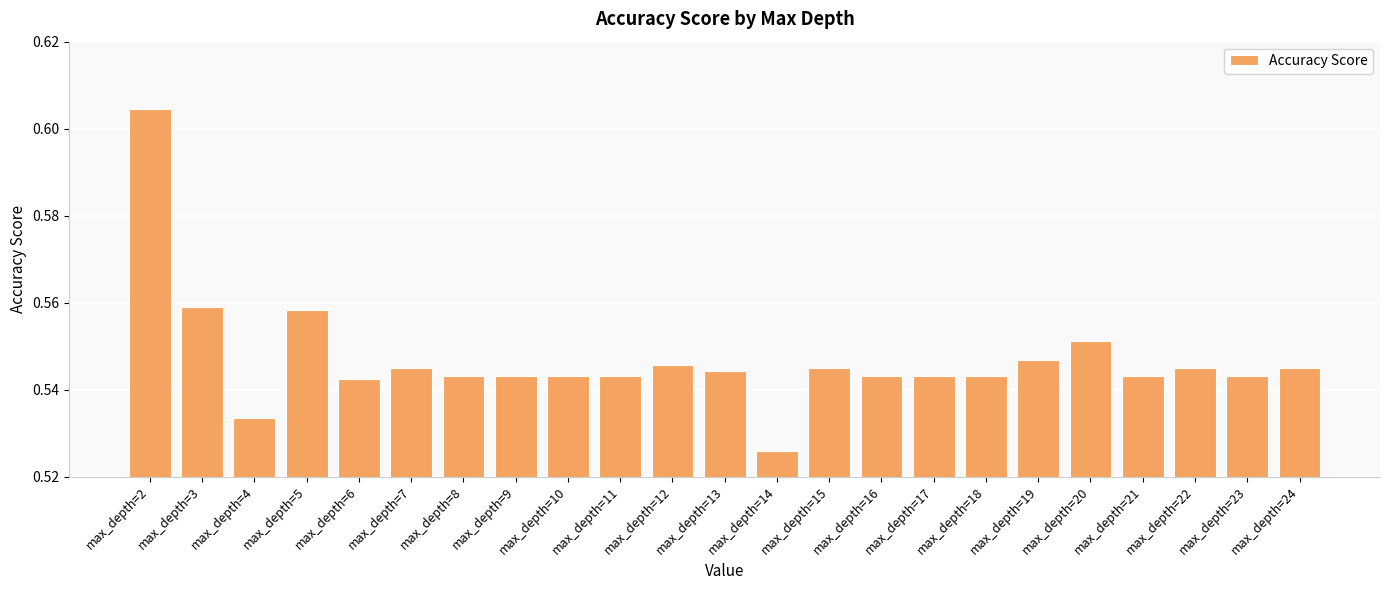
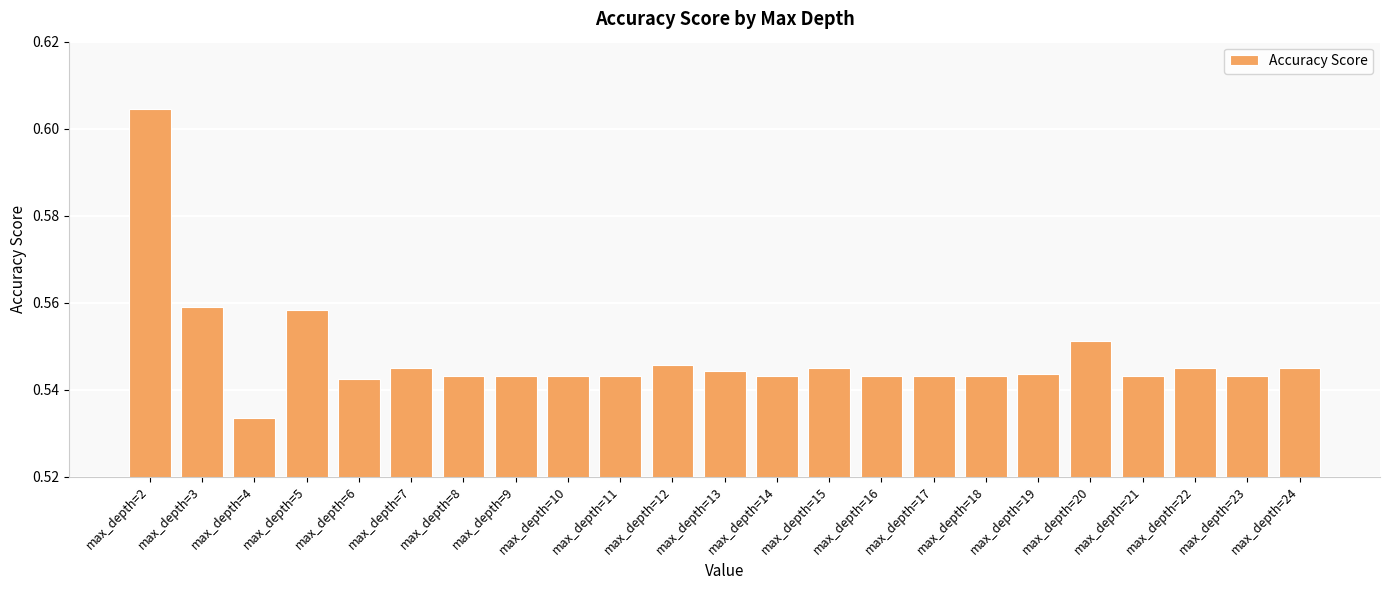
max_depth=14: 0.526 -> 0.543
max_depth=19: 0.547 -> 0.544
